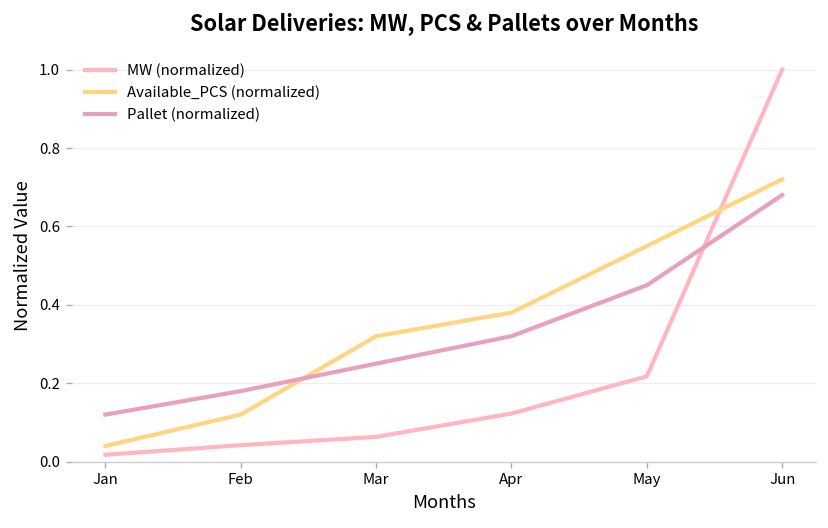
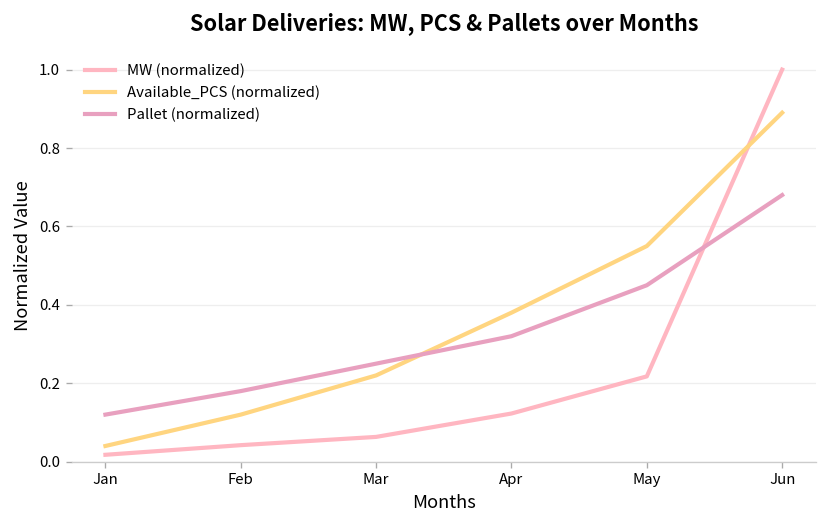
Available_PCS (normalized), Mar: 0.32 -> 0.22
Available_PCS (normalized), Jun: 0.72 -> 0.89
